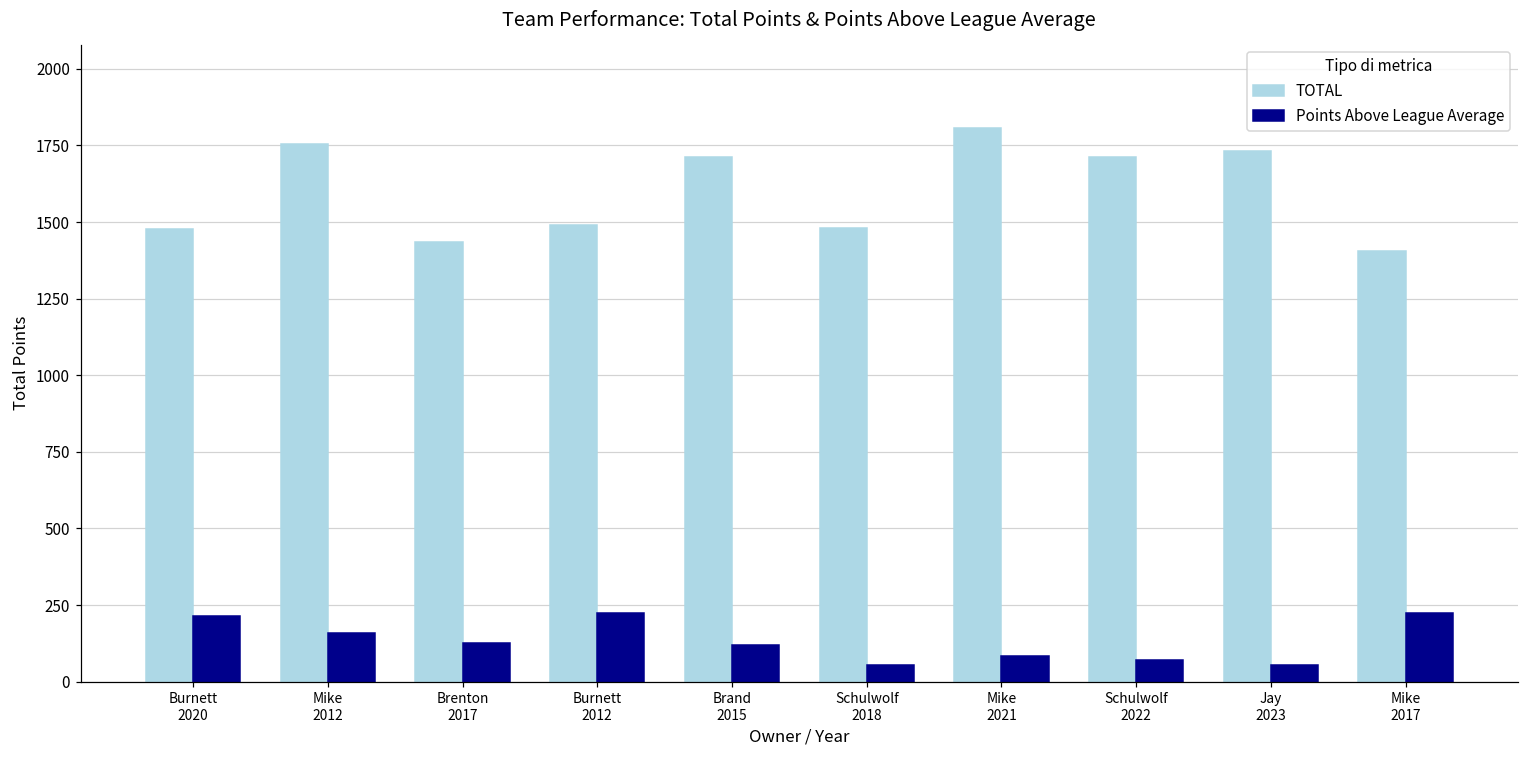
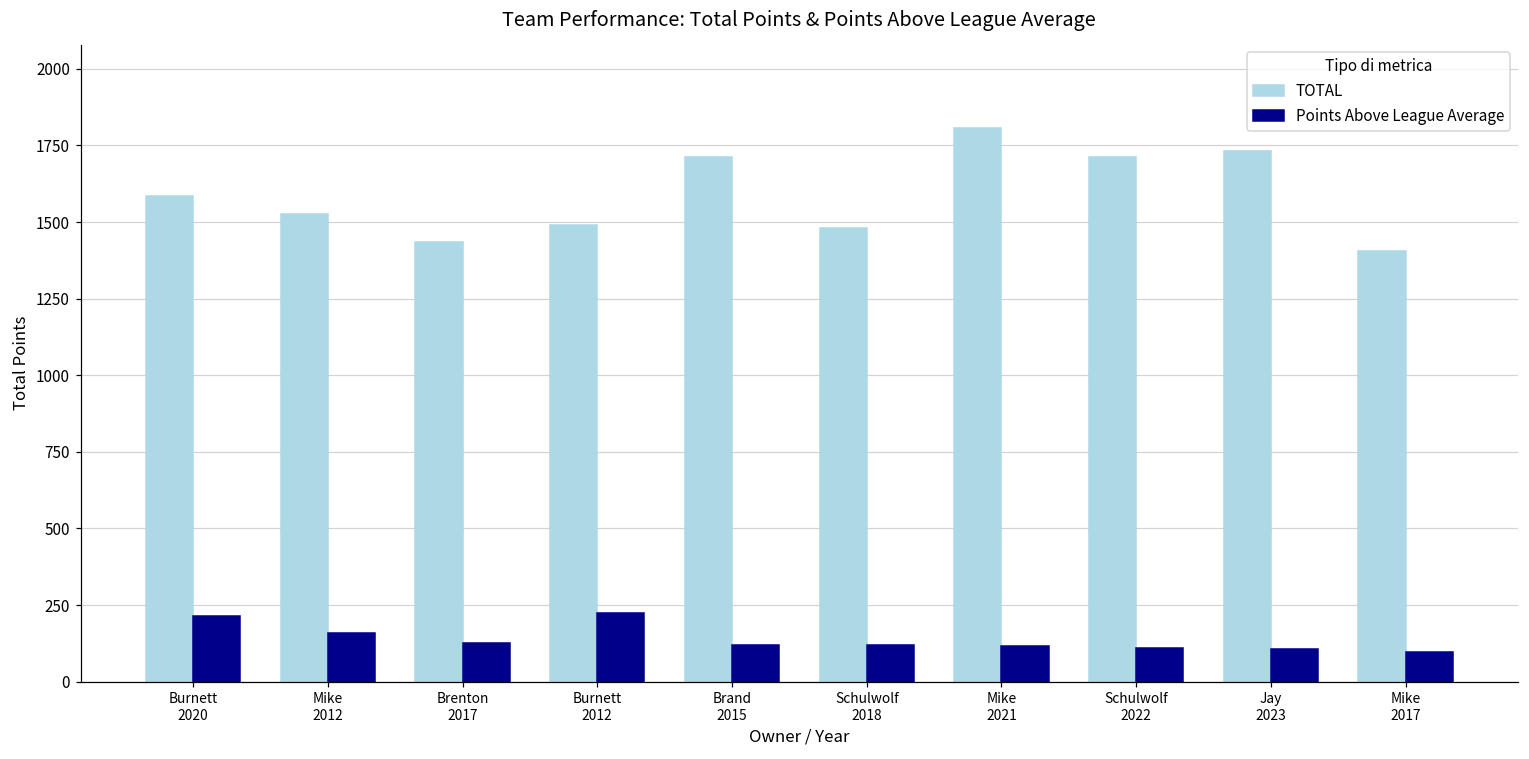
TOTAL, Burnett 2020: 1480 -> 1590
TOTAL, Mike 2012: 1750 -> 1530
Points Above League Average, Schulwolf 2018: 50 -> 120
Points Above League Average, Mike 2021: 80 -> 120
Points Above League Average, Schulwolf 2022: 70 -> 110
Points Above League Average, Jay 2023: 50 -> 110
Points Above League Average, Mike 2017: 220 -> 100
